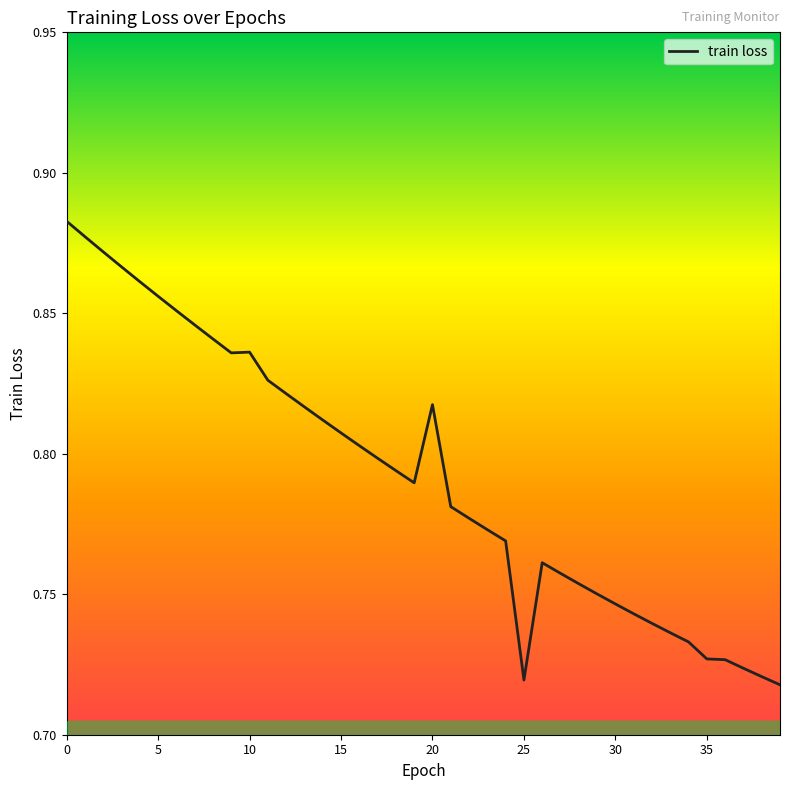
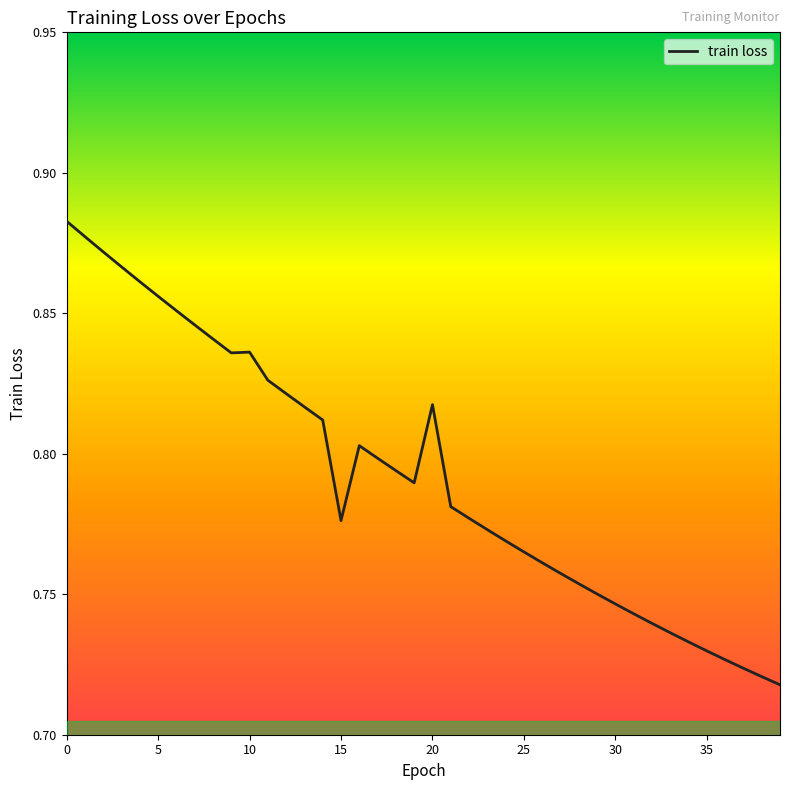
15: 0.807 -> 0.776
25: 0.719 -> 0.765
35: 0.727 -> 0.730
